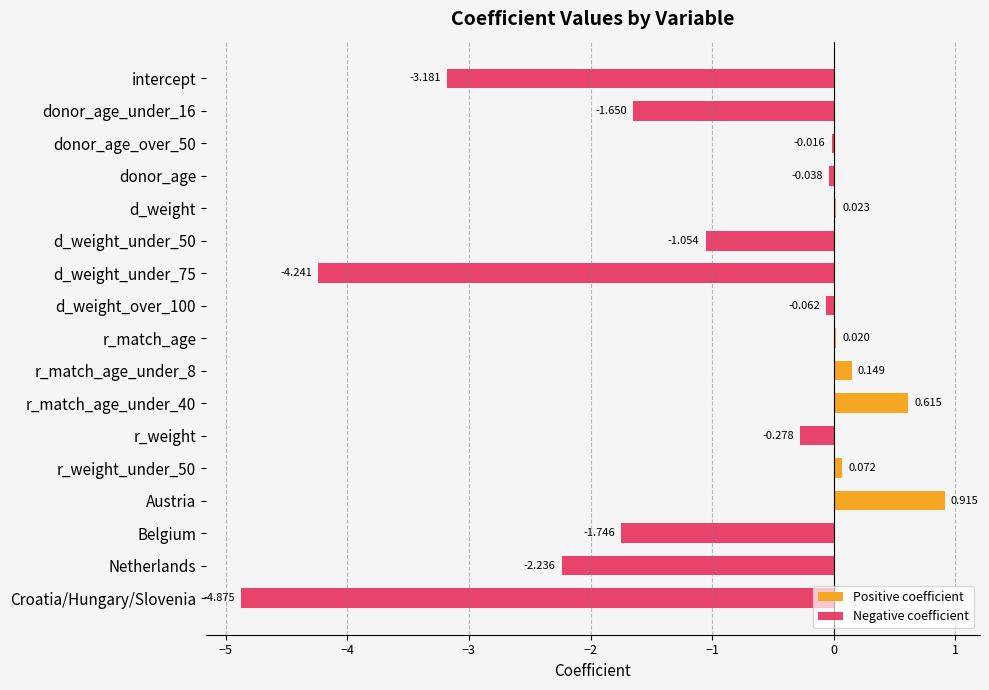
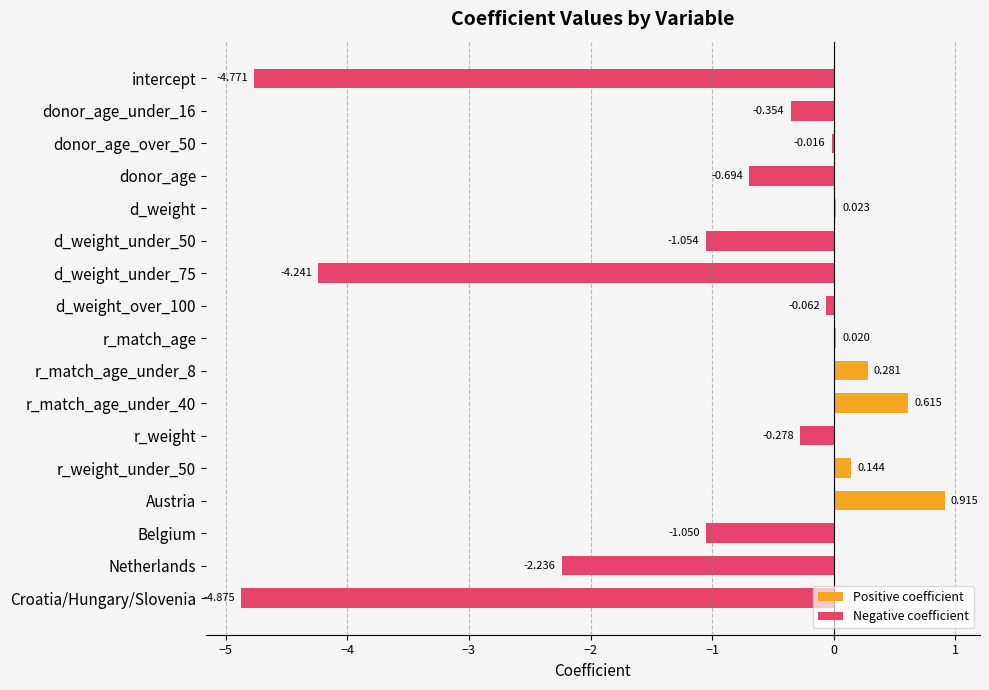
Negative coefficient, intercept: -3.181 -> -4.771
Negative coefficient, donor_age_under_16: -1.650 -> -0.354
Negative coefficient, donor_age: -0.038 -> -0.694
Positive coefficient, r_match_age_under_8: 0.149 -> 0.281
Positive coefficient, r_weight_under_50: 0.072 -> 0.144
Negative coefficient, Belgium: -1.746 -> -1.050
